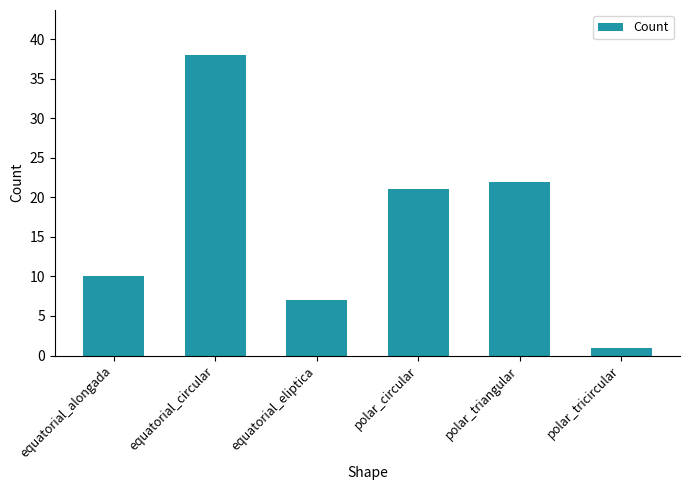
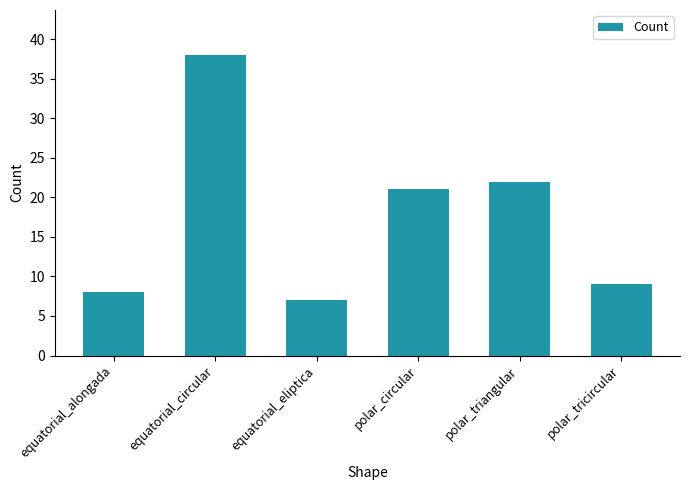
equatorial_alongada: 10 -> 8
polar_tricircular: 1 -> 9
